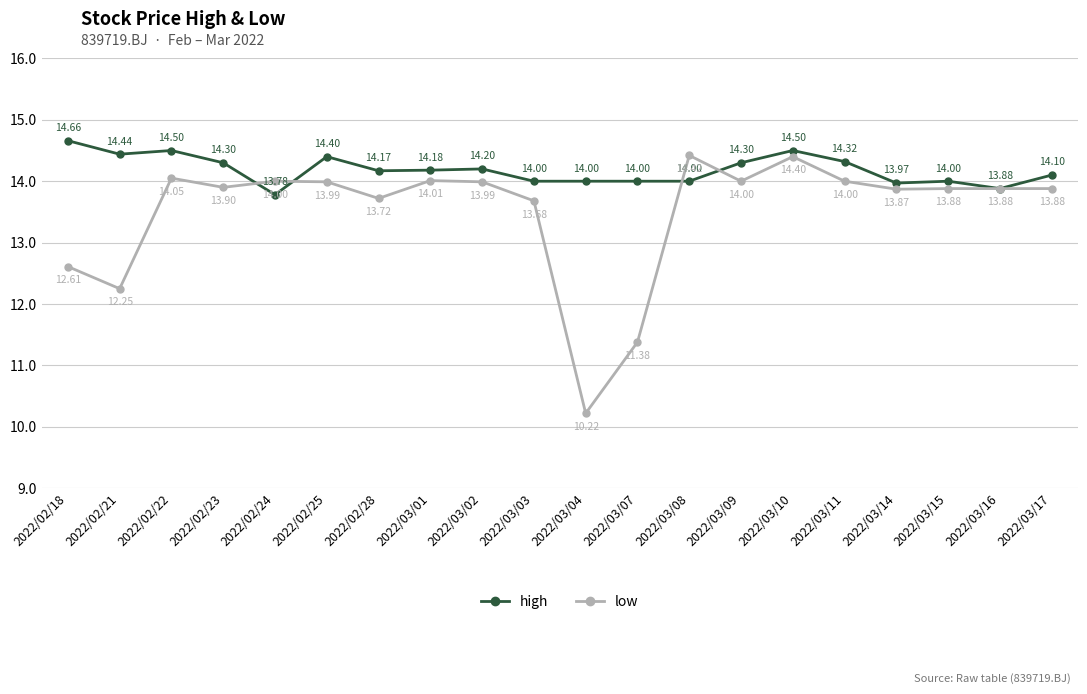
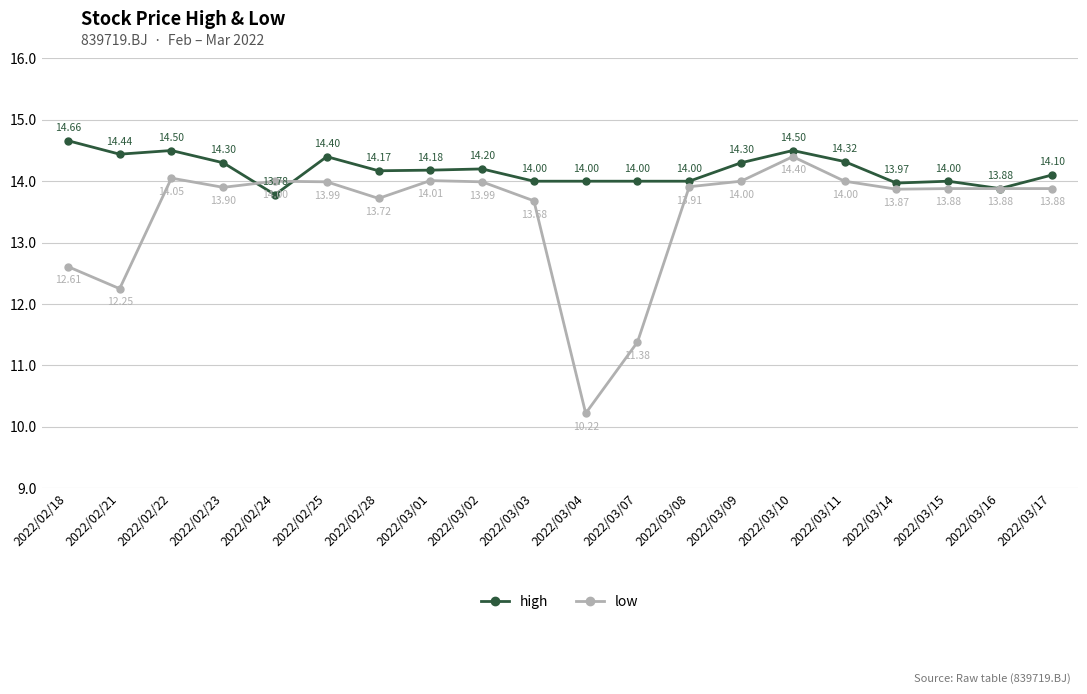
low, 2022/03/08: 14.42 -> 13.91
